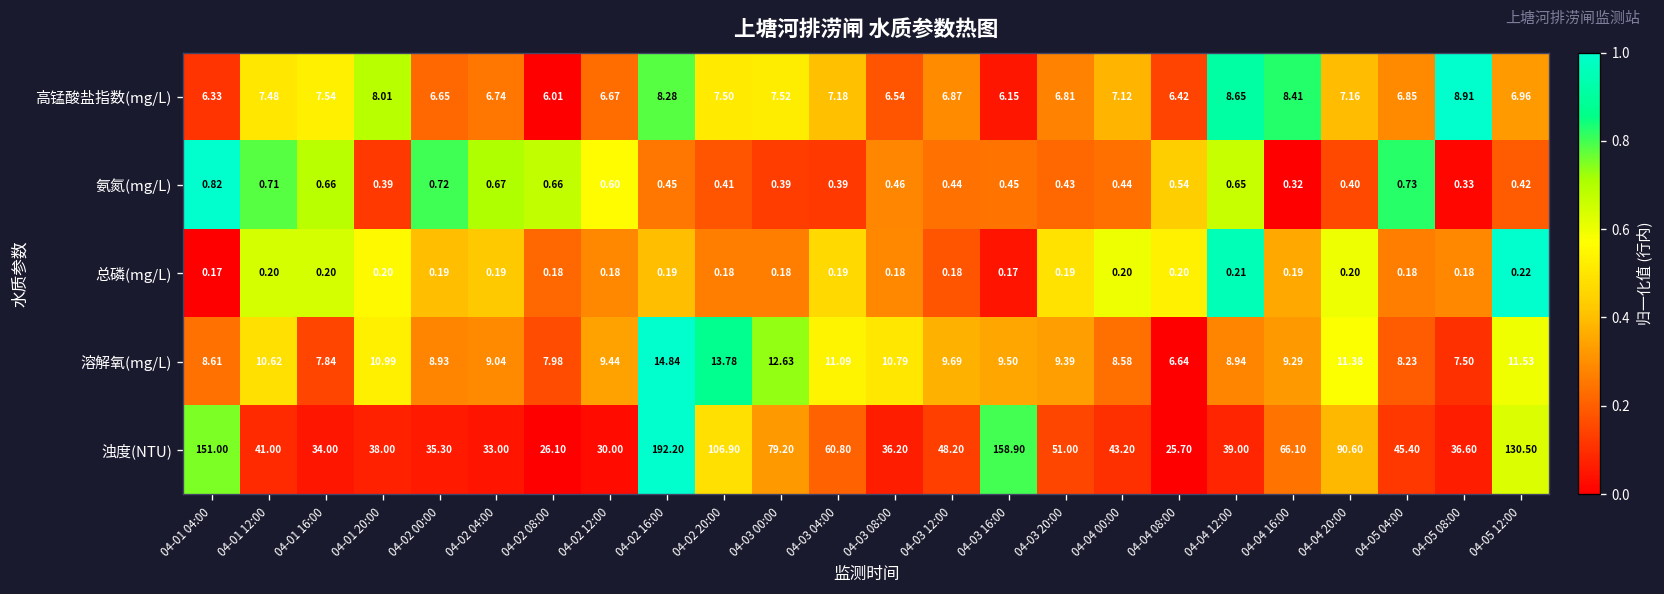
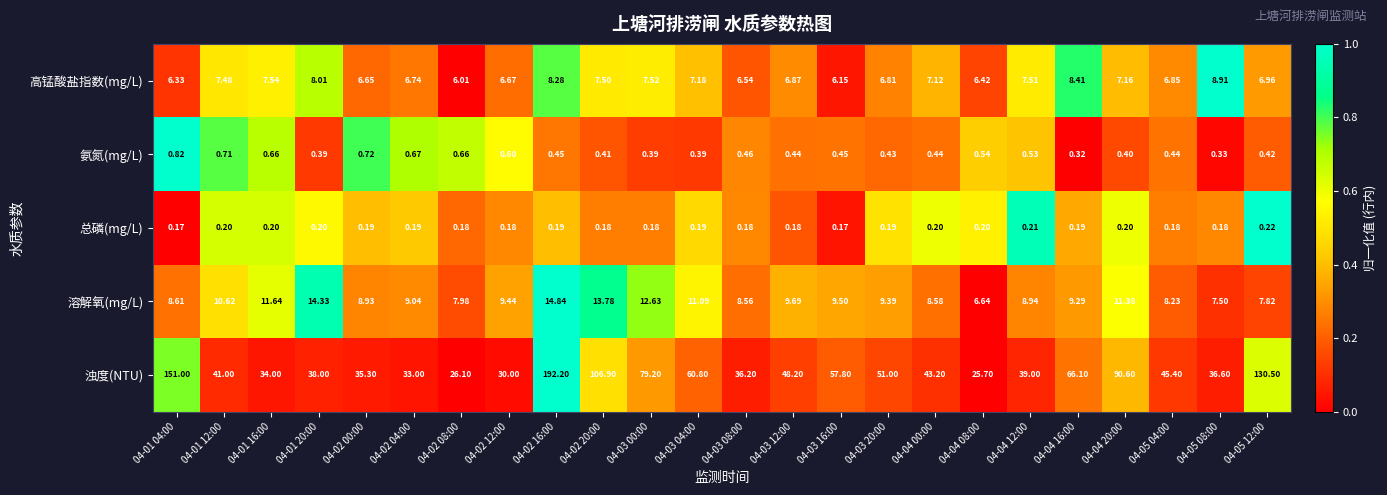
高锰酸盐指数(mg/L), 04-04 12:00: 8.65 -> 7.51
氨氮(mg/L), 04-04 12:00: 0.65 -> 0.53
氨氮(mg/L), 04-05 04:00: 0.73 -> 0.44
溶解氧(mg/L), 04-01 16:00: 7.84 -> 11.64
溶解氧(mg/L), 04-01 20:00: 10.99 -> 14.33
溶解氧(mg/L), 04-03 08:00: 10.79 -> 8.56
溶解氧(mg/L), 04-05 12:00: 11.53 -> 7.82
浊度(NTU), 04-03 16:00: 158.90 -> 57.80
